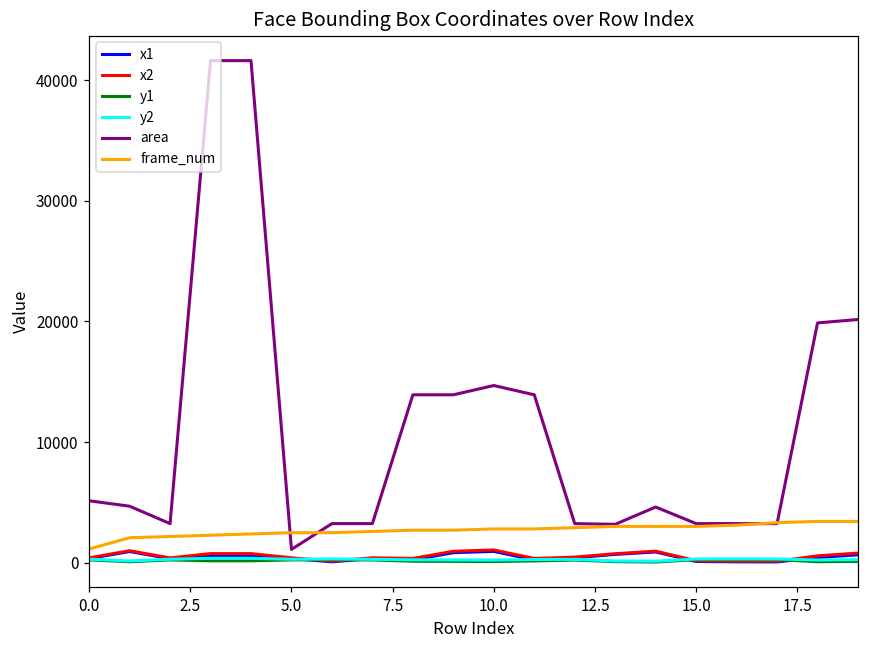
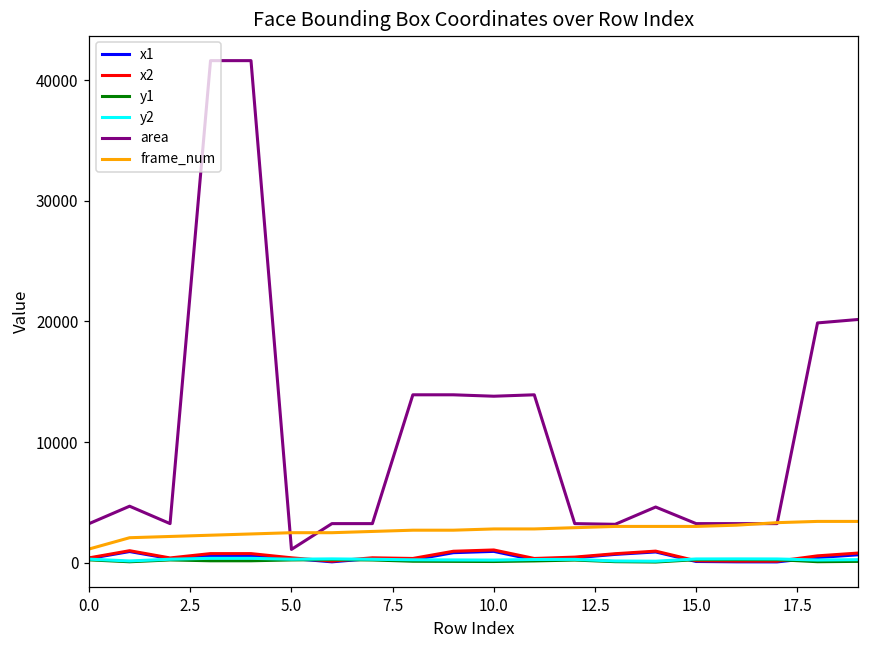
area, 0.0: 5100 -> 3200
area, 10.0: 14700 -> 13800
